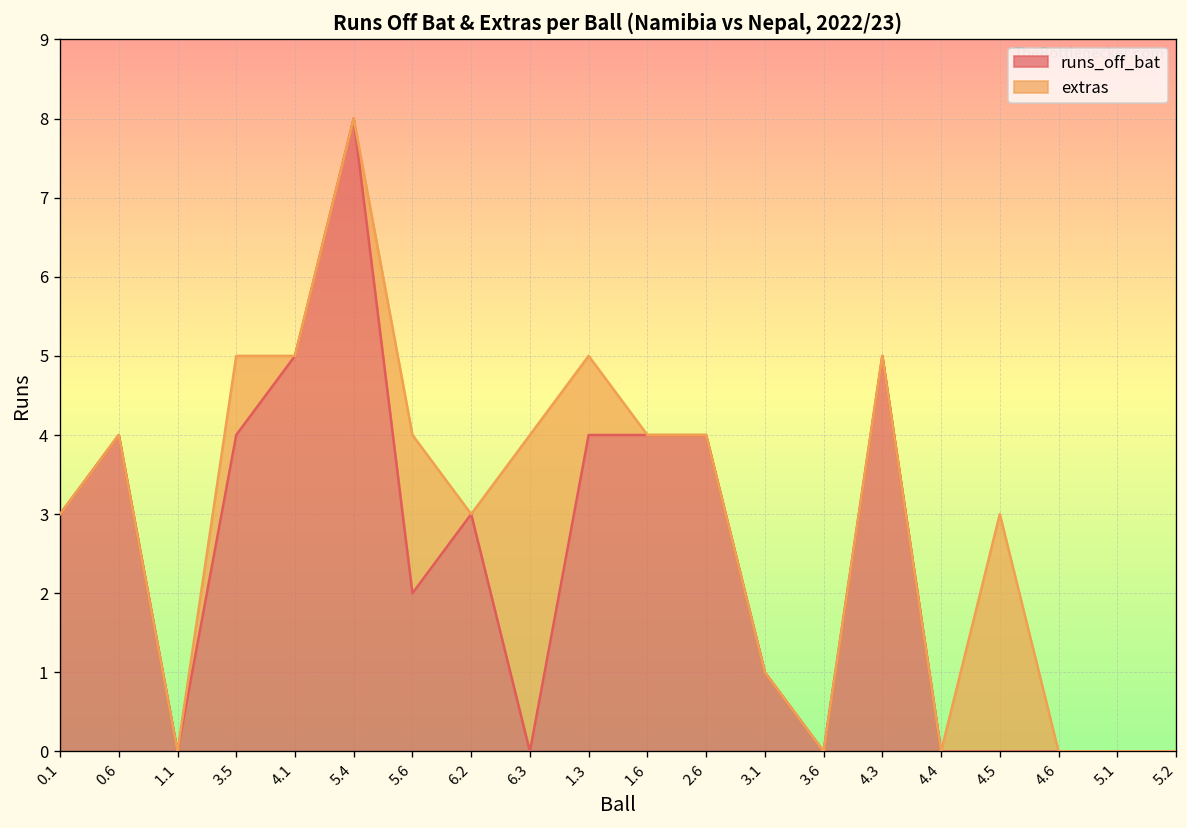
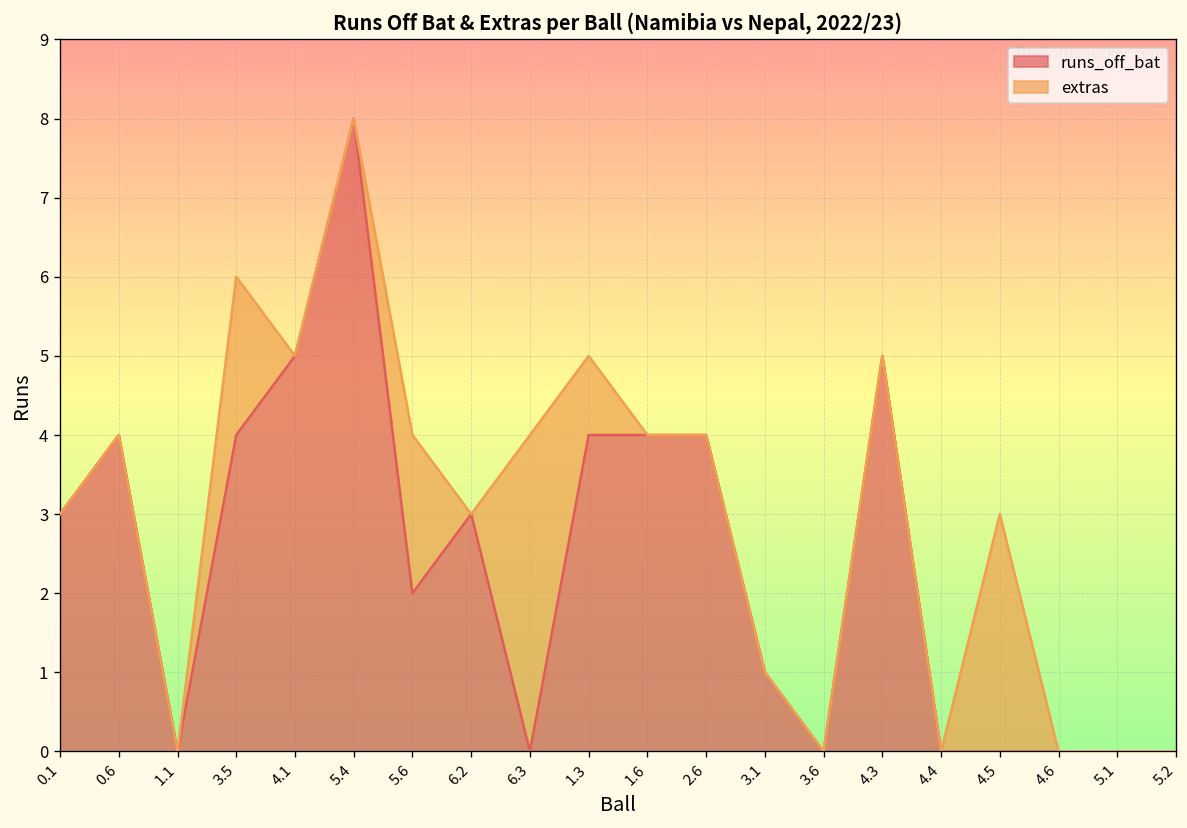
extras, 3.5: 1 -> 2
